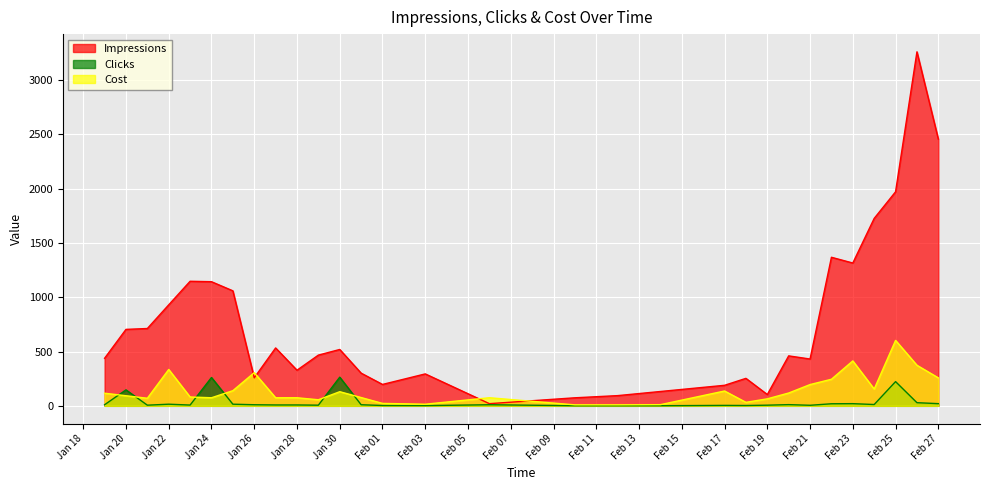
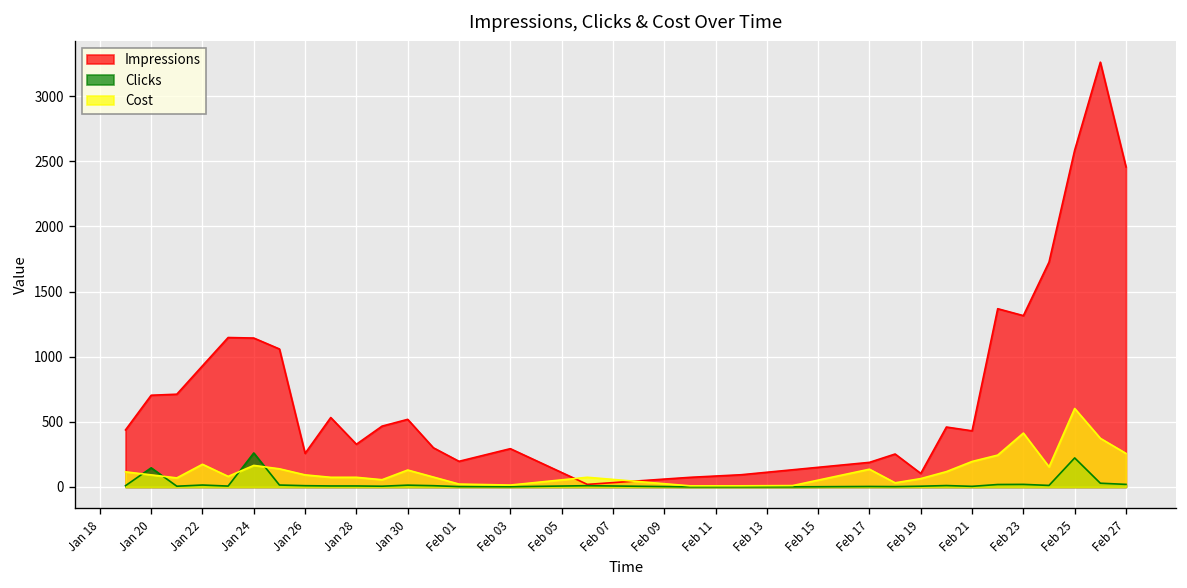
Cost, Jan 22: 330 -> 170
Cost, Jan 24: 70 -> 170
Cost, Jan 26: 310 -> 90
Clicks, Jan 30: 260 -> 10
Impressions, Feb 25: 1970 -> 2590
